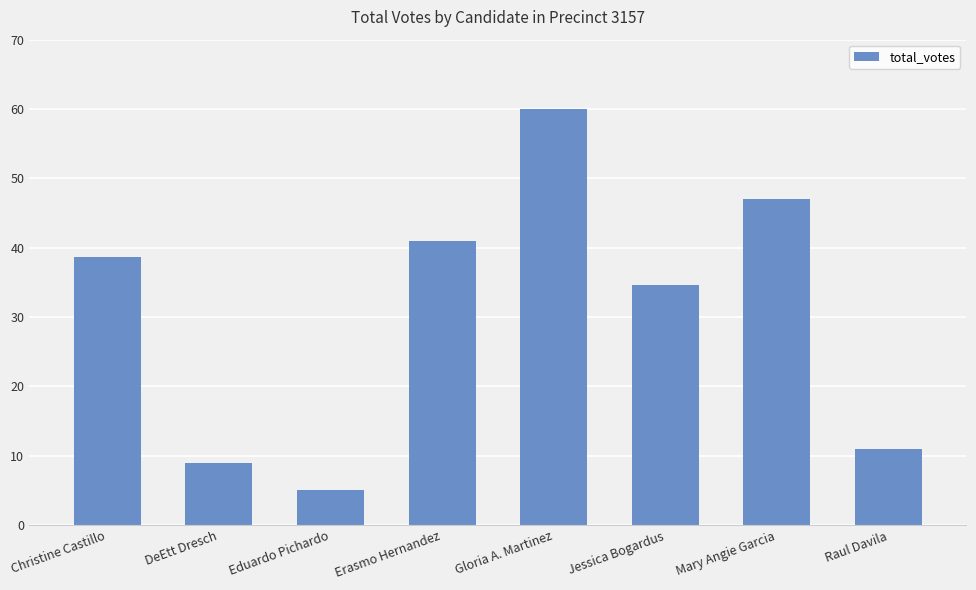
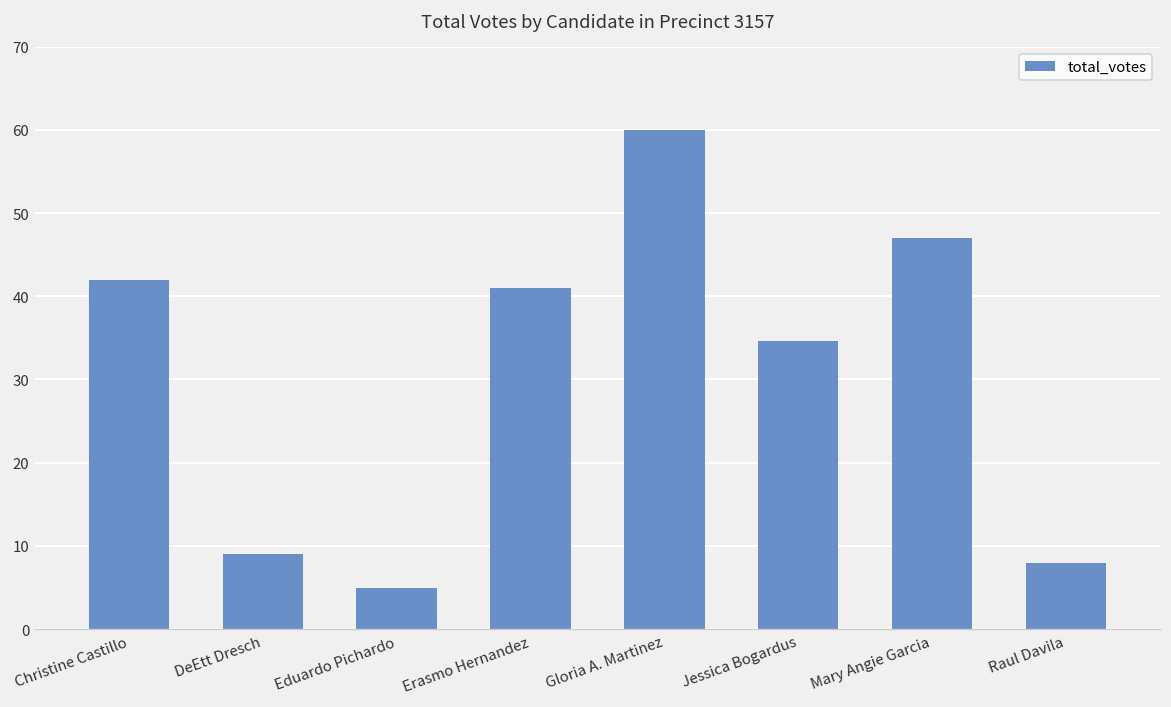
Christine Castillo: 39 -> 42
Raul Davila: 11 -> 8
